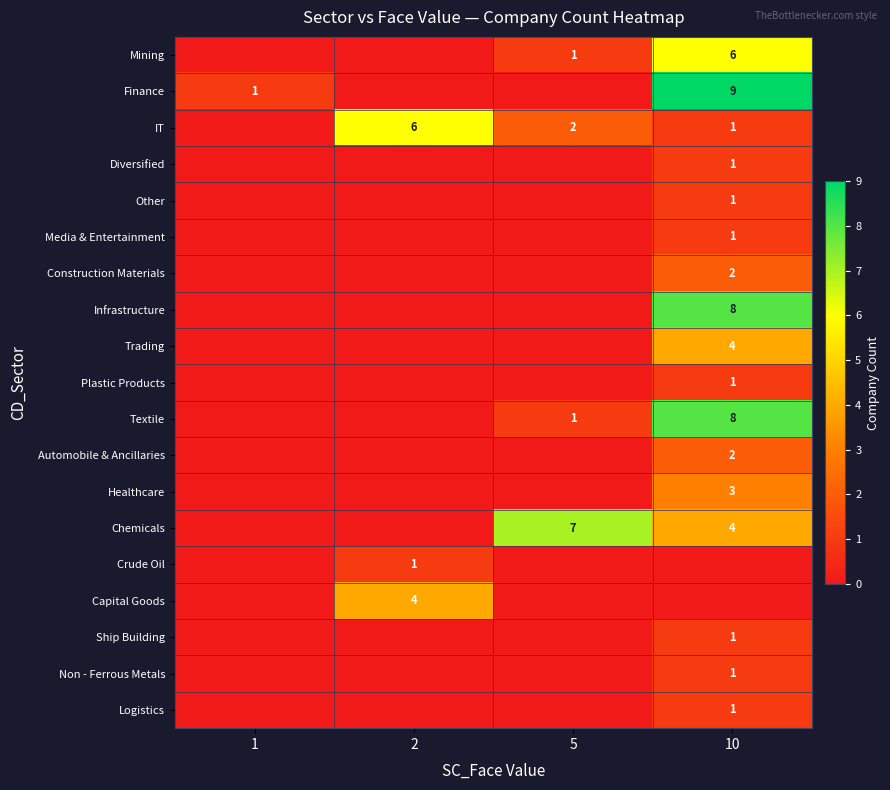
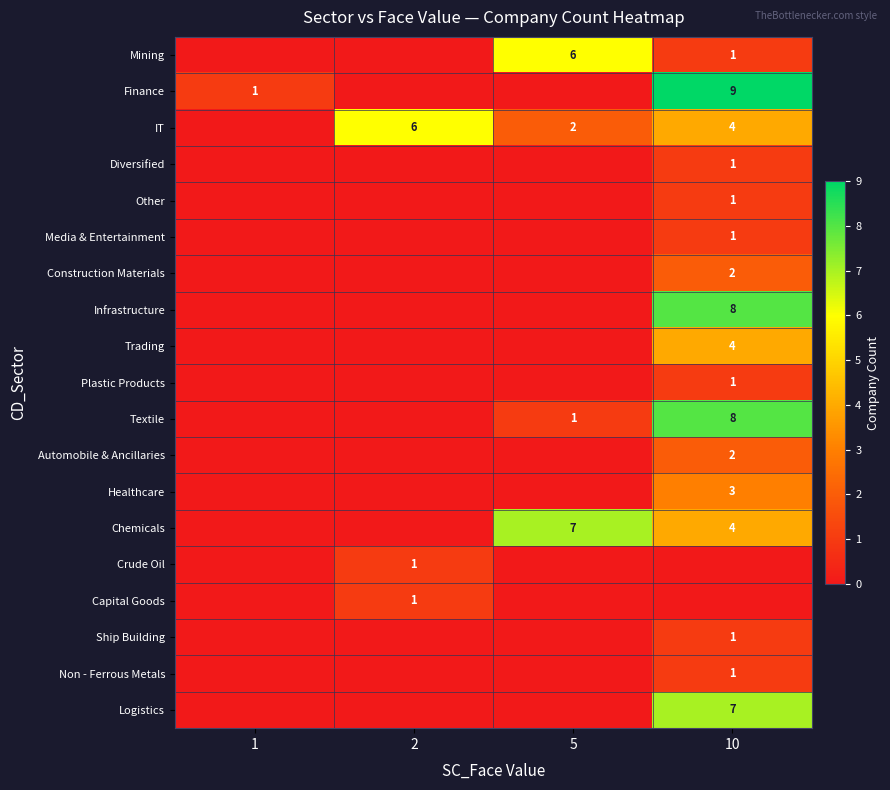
Mining, 5: 1 -> 6
Mining, 10: 6 -> 1
IT, 10: 1 -> 4
Capital Goods, 2: 4 -> 1
Logistics, 10: 1 -> 7
